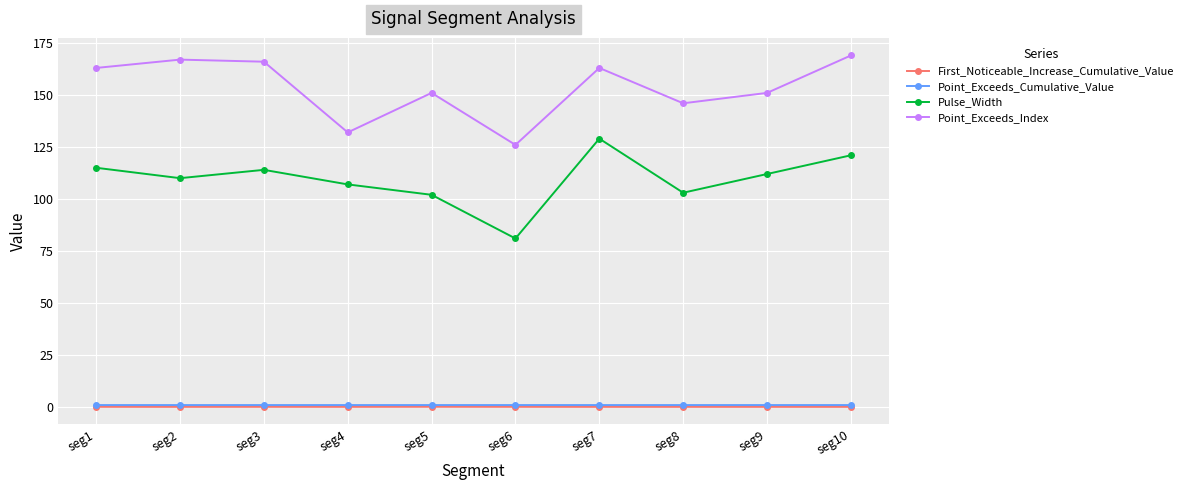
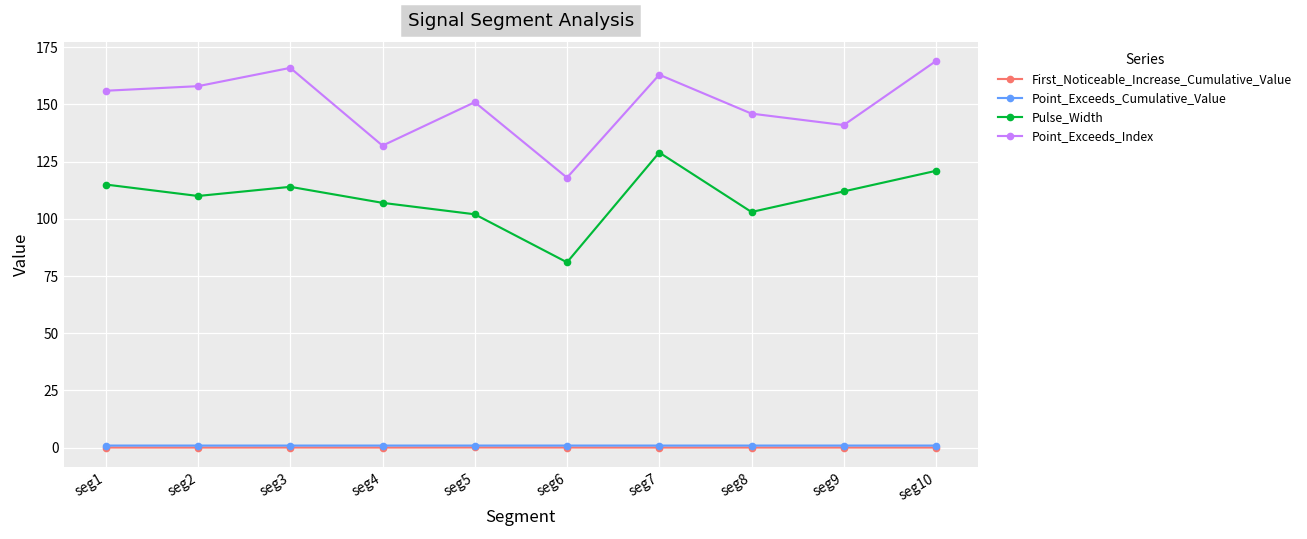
Point_Exceeds_Index, seg1: 163 -> 156
Point_Exceeds_Index, seg2: 167 -> 158
Point_Exceeds_Index, seg6: 126 -> 118
Point_Exceeds_Index, seg9: 151 -> 141
